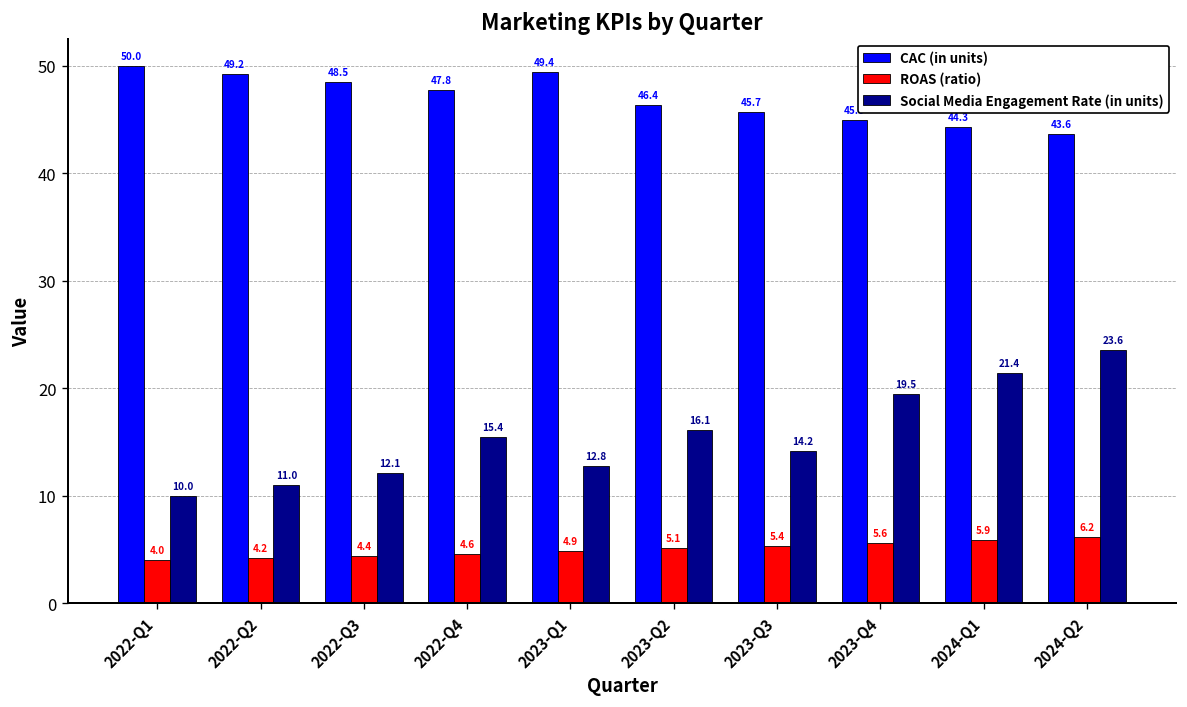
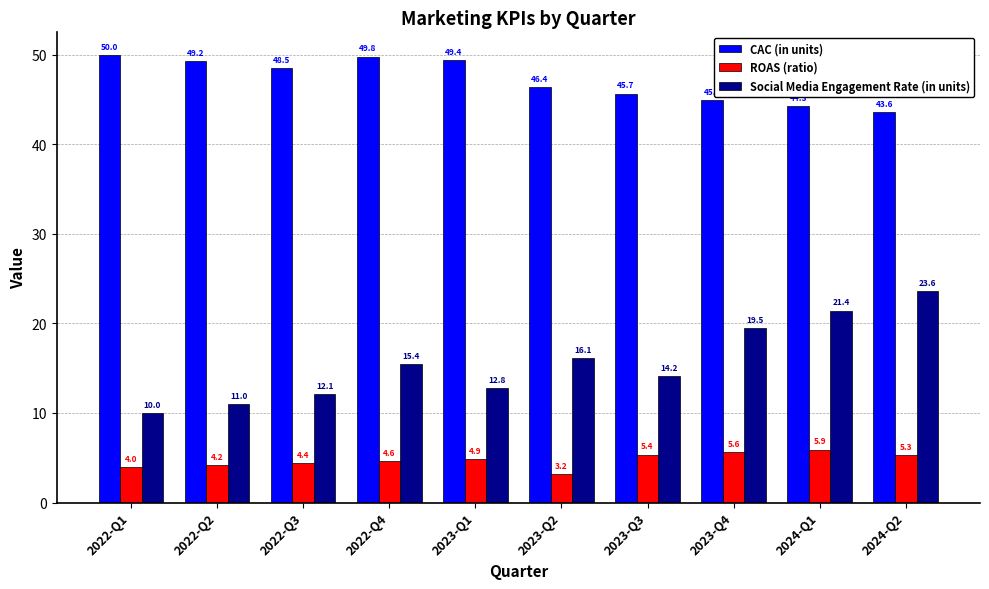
CAC (in units), 2022-Q4: 47.8 -> 49.8
ROAS (ratio), 2023-Q2: 5.1 -> 3.2
ROAS (ratio), 2024-Q2: 6.2 -> 5.3
